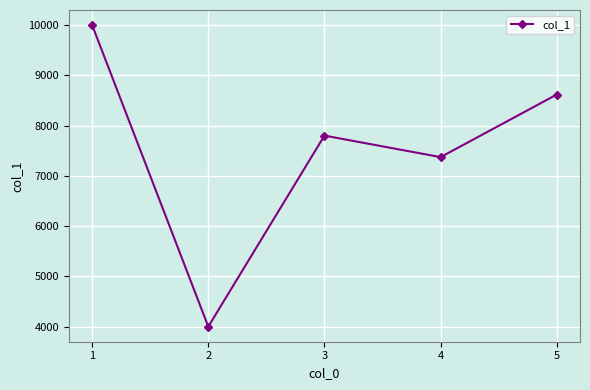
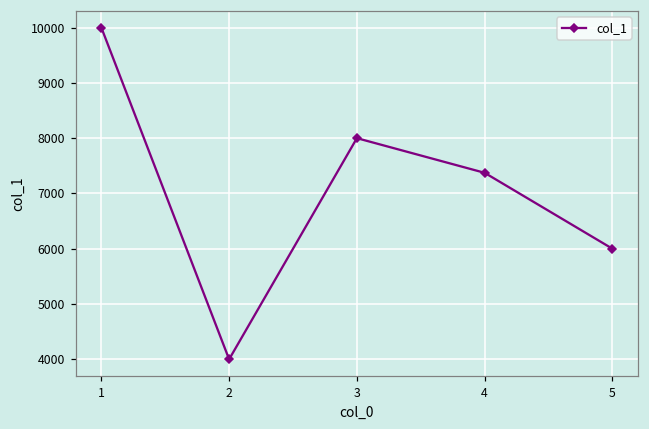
3: 7800 -> 8000
5: 8600 -> 6000
